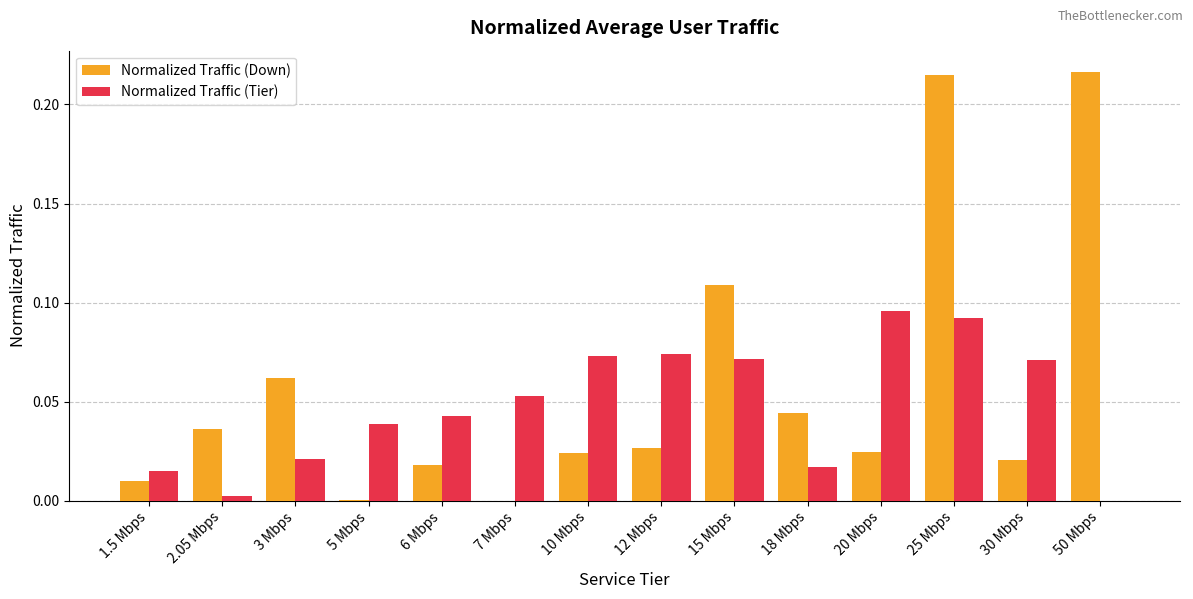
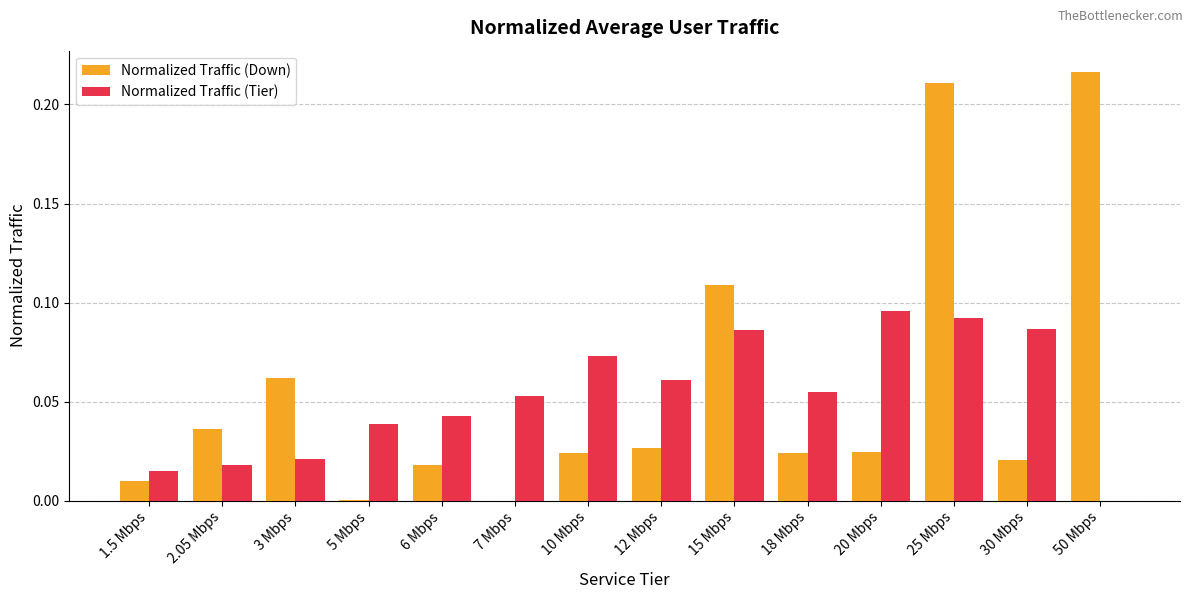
Normalized Traffic (Tier), 2.05 Mbps: 0.002 -> 0.018
Normalized Traffic (Tier), 12 Mbps: 0.074 -> 0.061
Normalized Traffic (Tier), 15 Mbps: 0.072 -> 0.086
Normalized Traffic (Down), 18 Mbps: 0.044 -> 0.024
Normalized Traffic (Tier), 18 Mbps: 0.017 -> 0.055
Normalized Traffic (Down), 25 Mbps: 0.215 -> 0.211
Normalized Traffic (Tier), 30 Mbps: 0.071 -> 0.087
